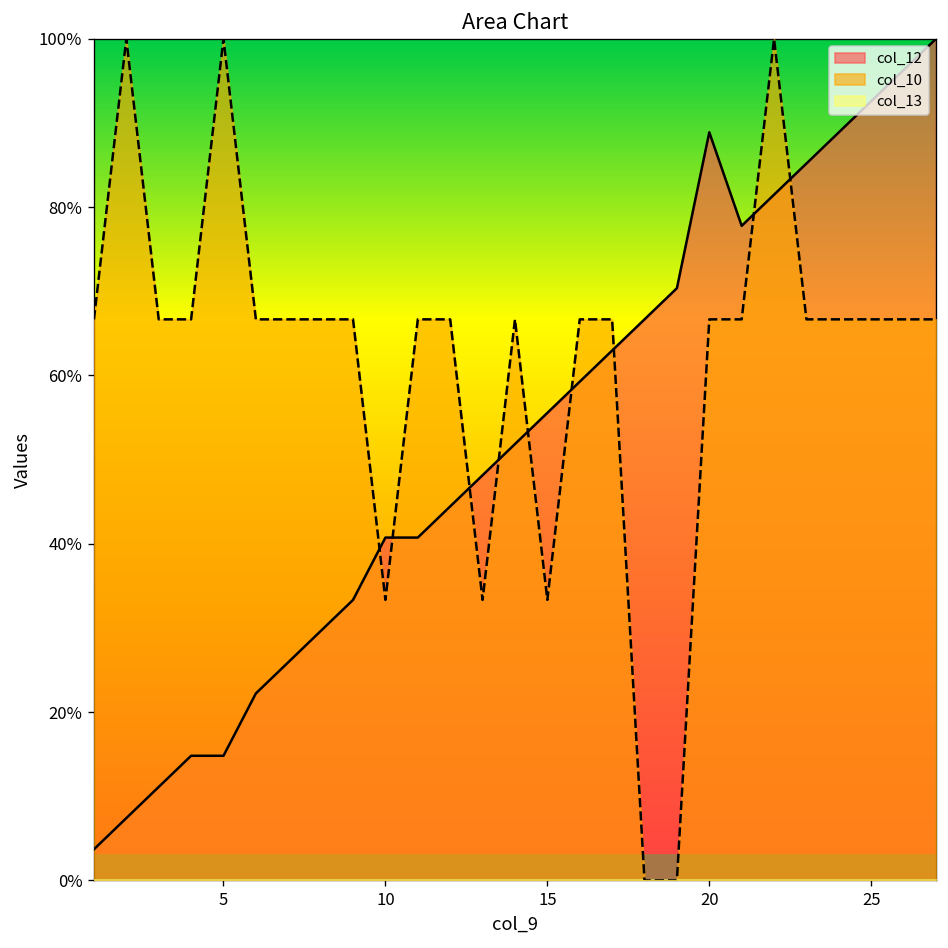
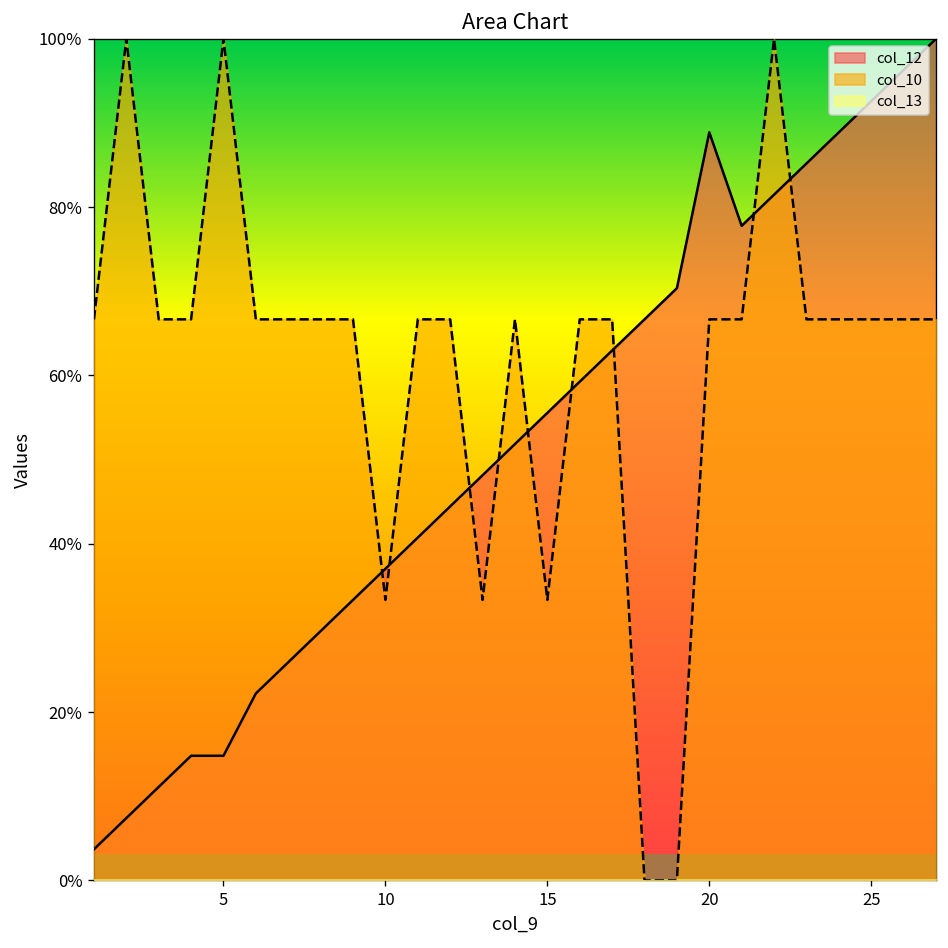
col_12, 10: 41% -> 37%
